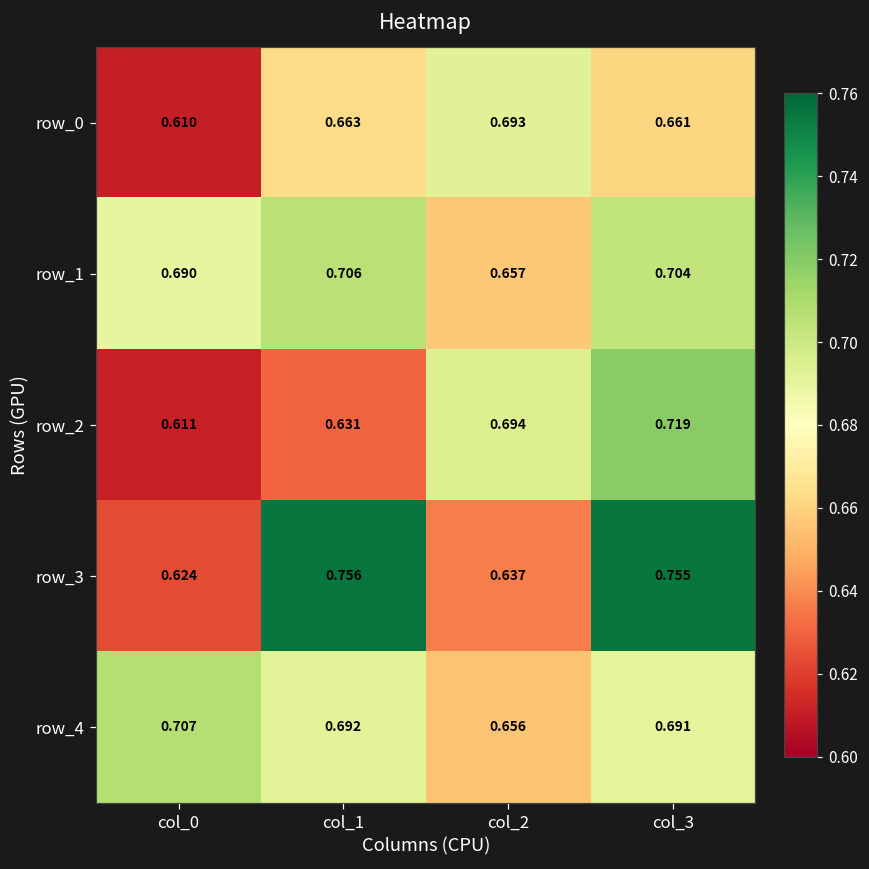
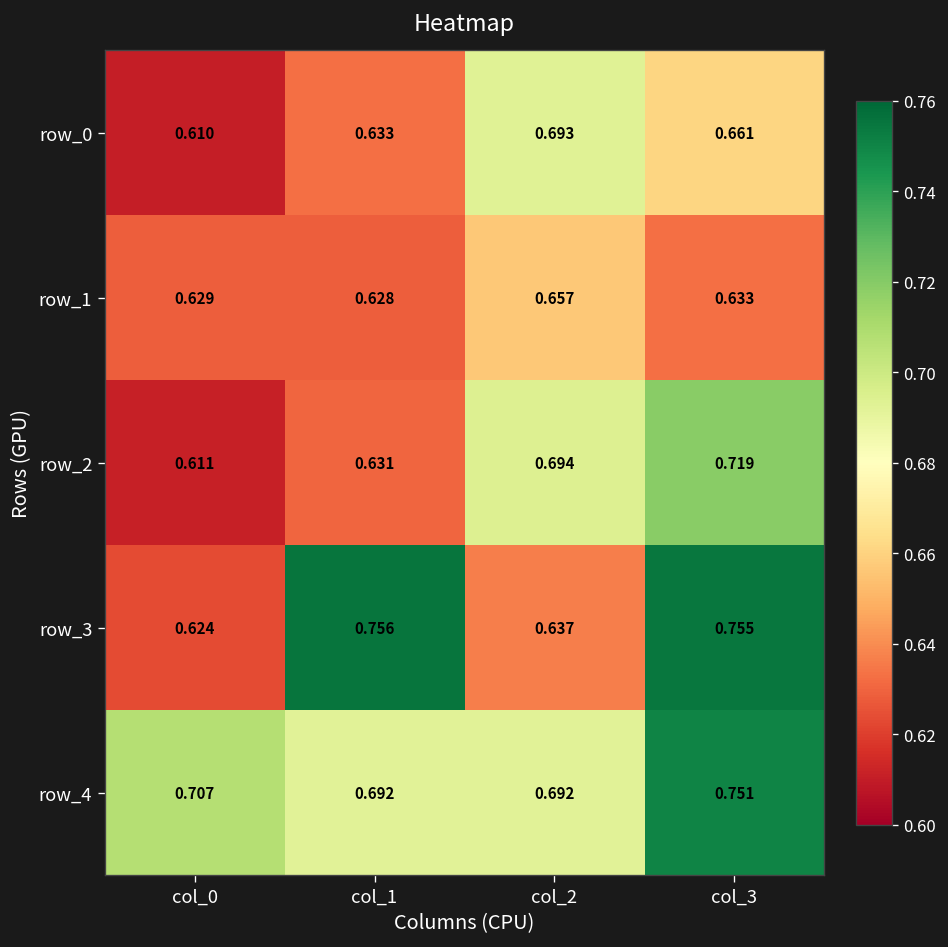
row_0, col_1: 0.663 -> 0.633
row_1, col_0: 0.690 -> 0.629
row_1, col_1: 0.706 -> 0.628
row_1, col_3: 0.704 -> 0.633
row_4, col_2: 0.656 -> 0.692
row_4, col_3: 0.691 -> 0.751
